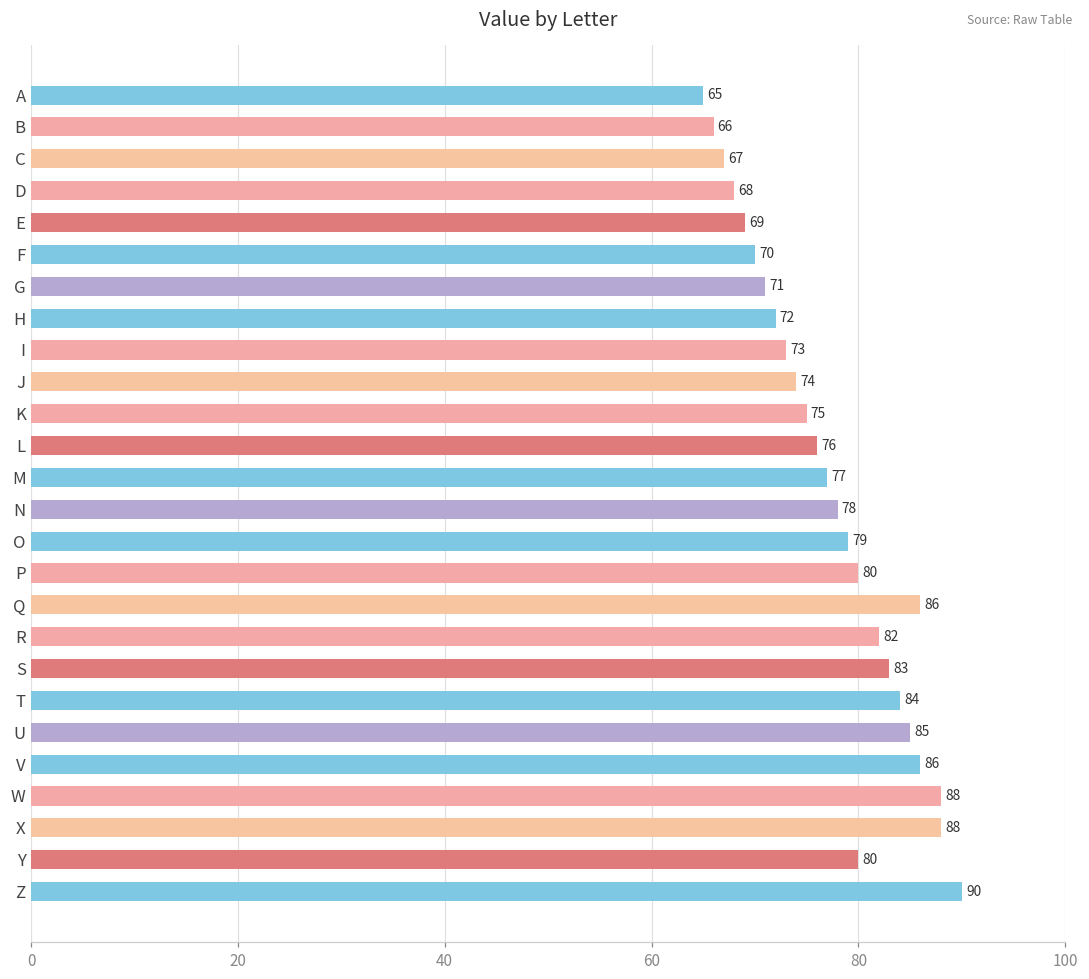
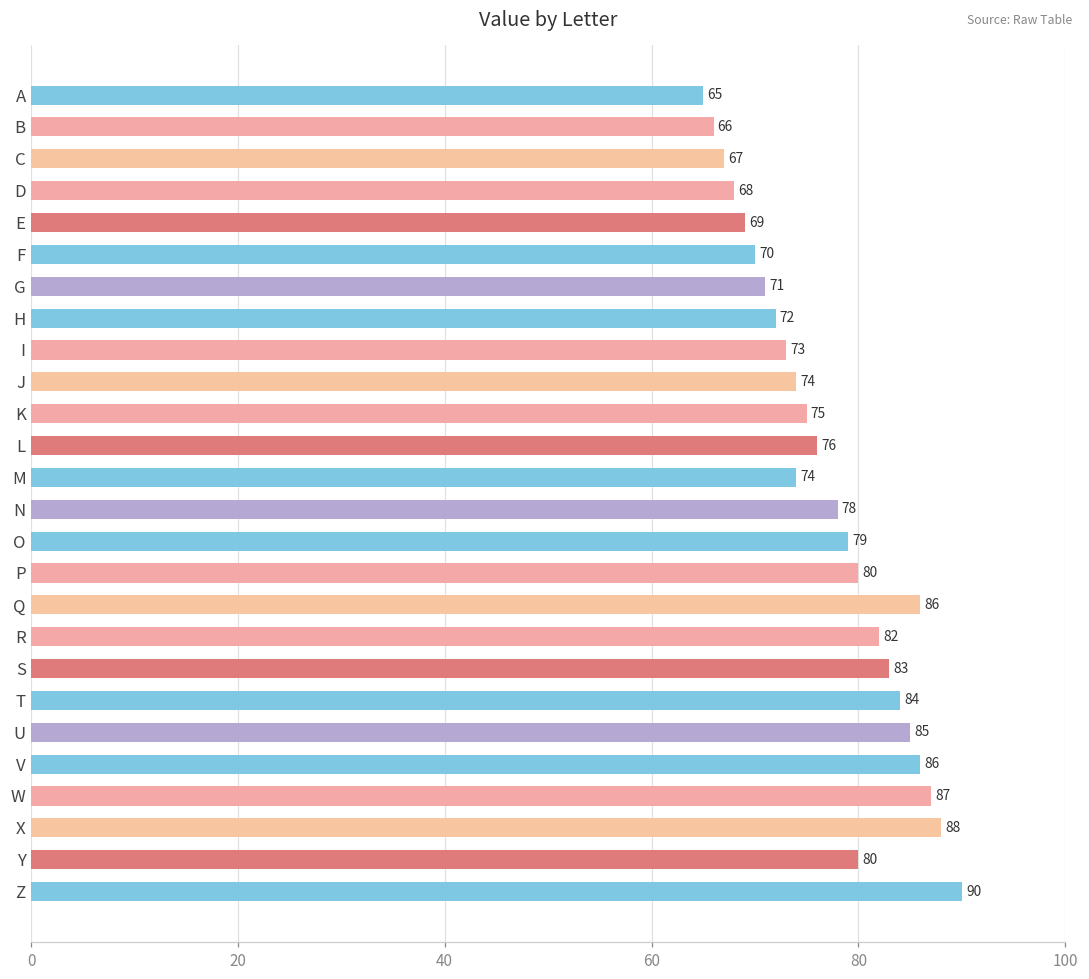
M: 77 -> 74
W: 88 -> 87
